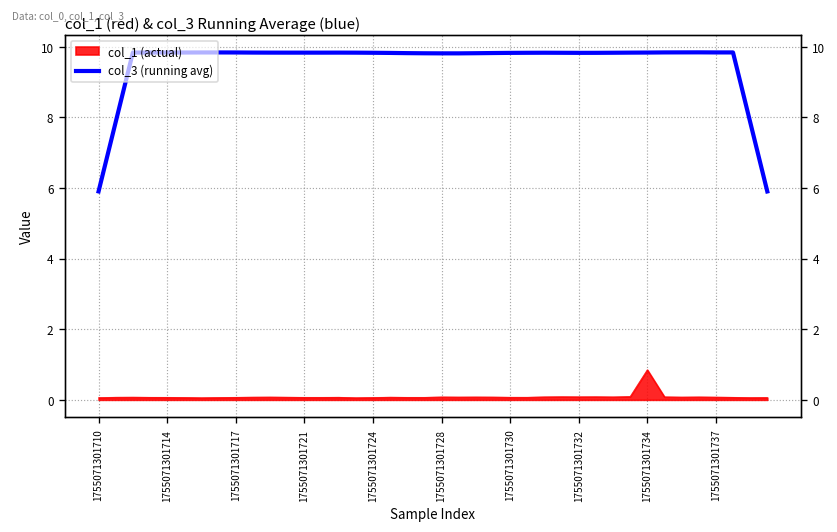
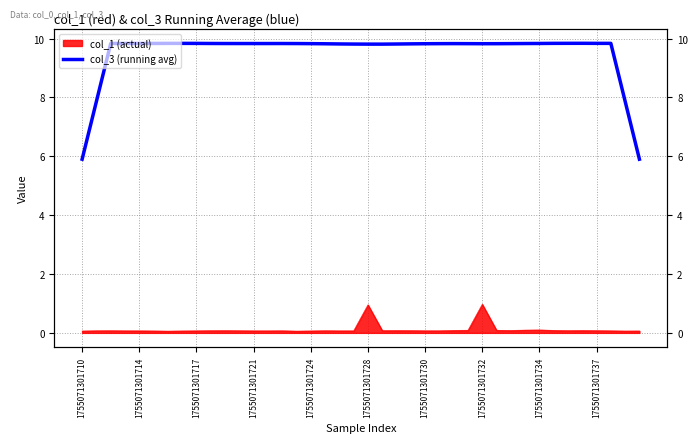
col_1 (actual), 1755071301728: 0.1 -> 1.0
col_1 (actual), 1755071301732: 0.1 -> 1.0
col_1 (actual), 1755071301734: 0.9 -> 0.1
